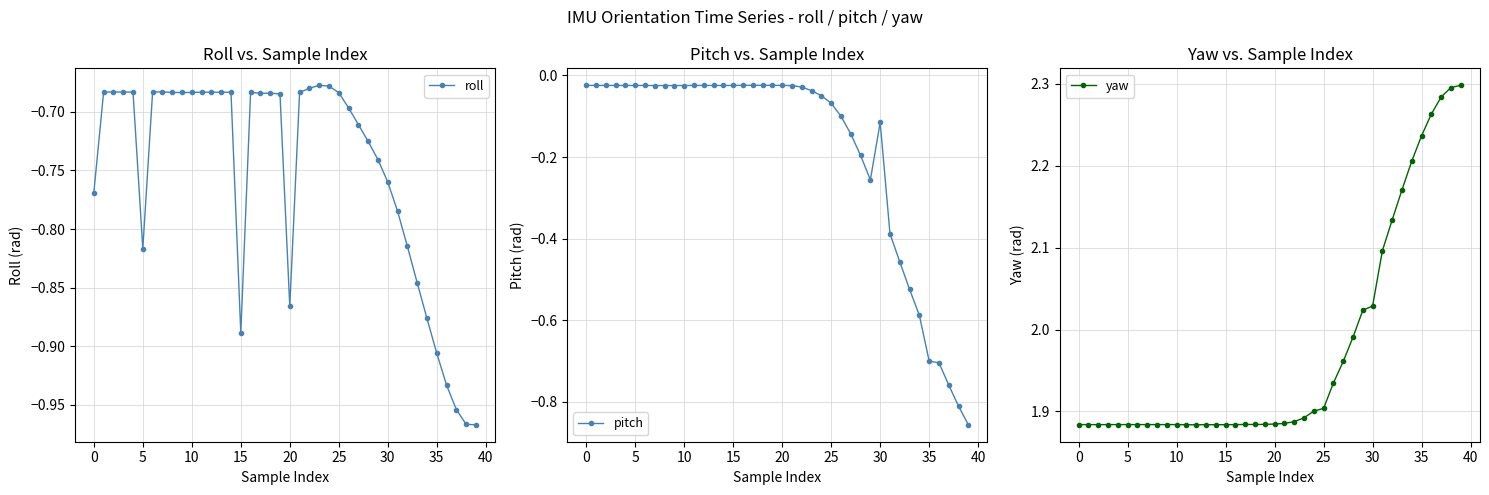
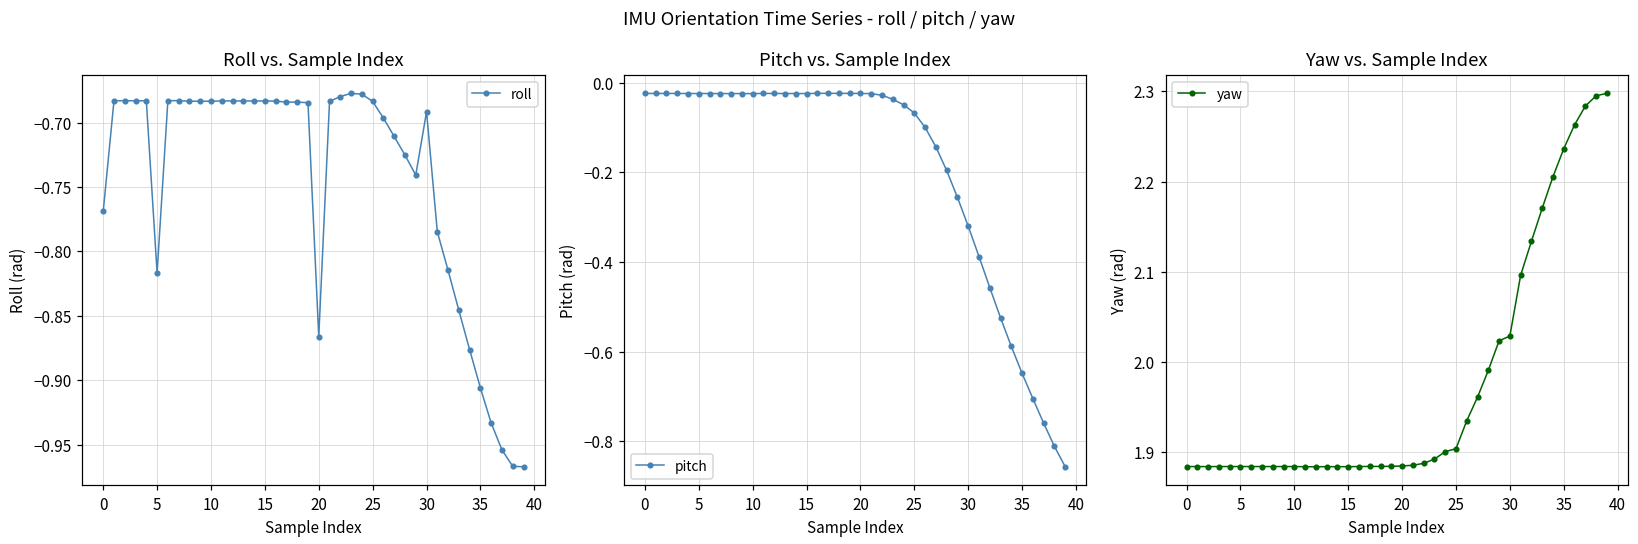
Roll vs. Sample Index, 15: -0.889 -> -0.683
Roll vs. Sample Index, 30: -0.760 -> -0.692
Pitch vs. Sample Index, 30: -0.12 -> -0.32
Pitch vs. Sample Index, 35: -0.70 -> -0.65
